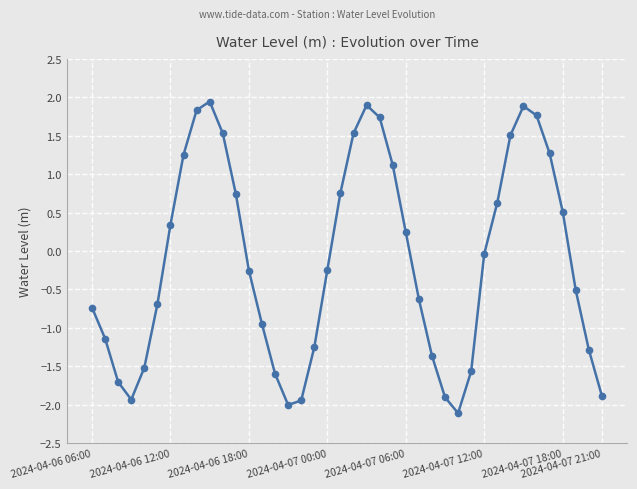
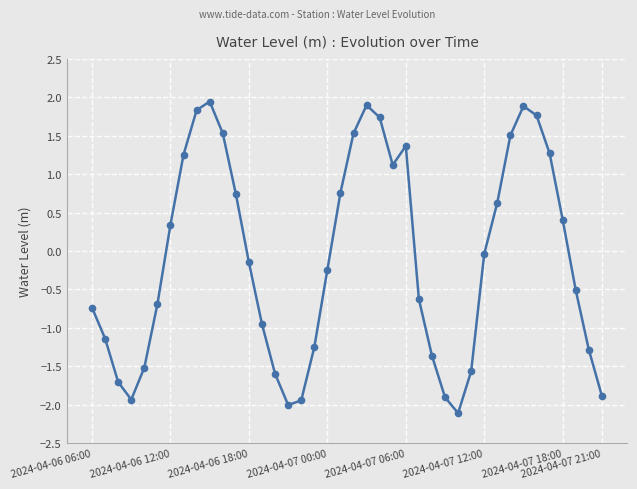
2024-04-06 18:00: -0.3 -> -0.1
2024-04-07 06:00: 0.2 -> 1.4
2024-04-07 18:00: 0.5 -> 0.4
